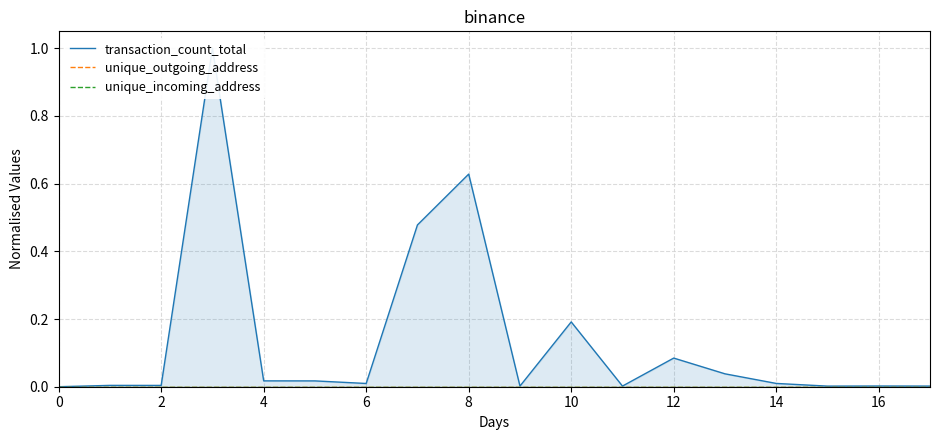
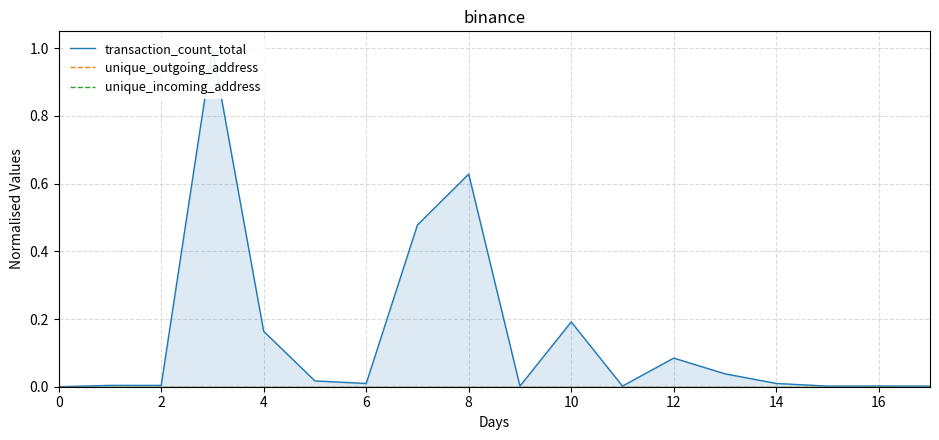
transaction_count_total, 4: 0.02 -> 0.16
